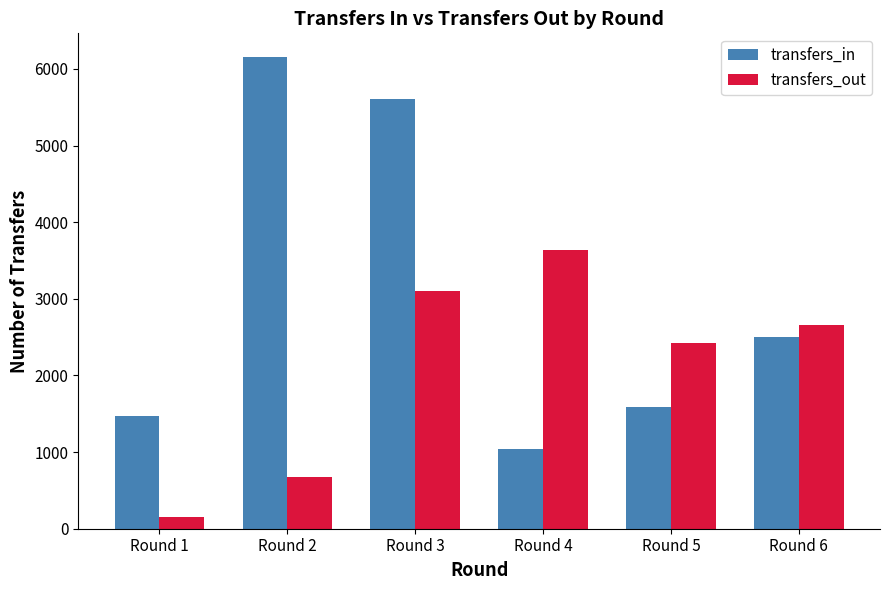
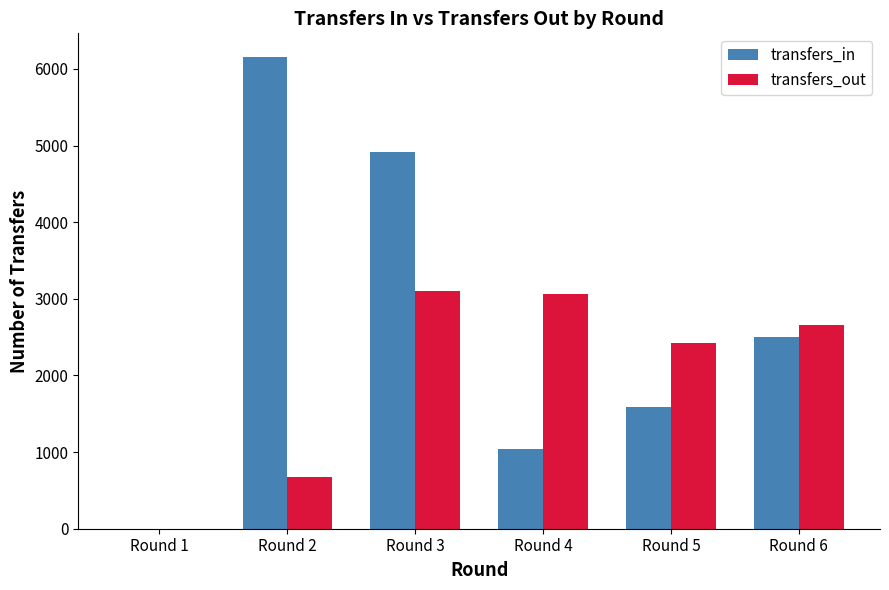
transfers_in, Round 1: 1500 -> 0
transfers_out, Round 1: 200 -> 0
transfers_in, Round 3: 5600 -> 4900
transfers_out, Round 4: 3600 -> 3100
